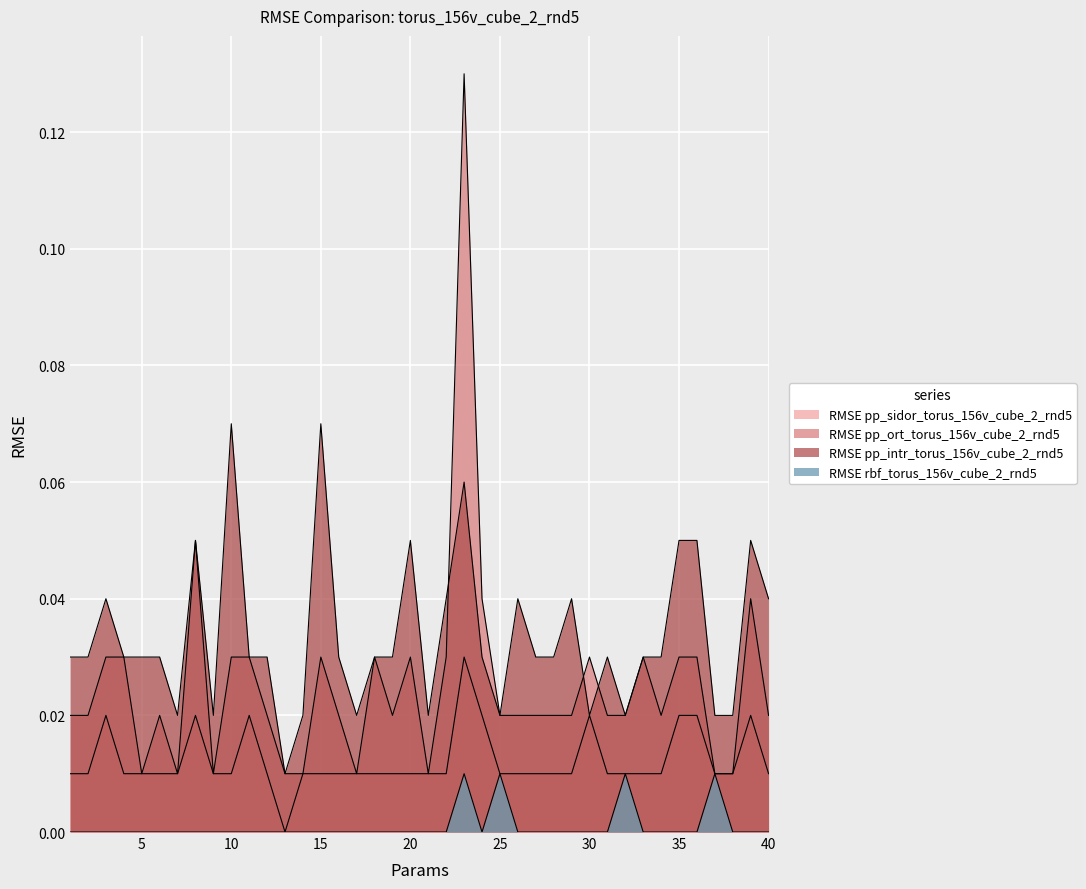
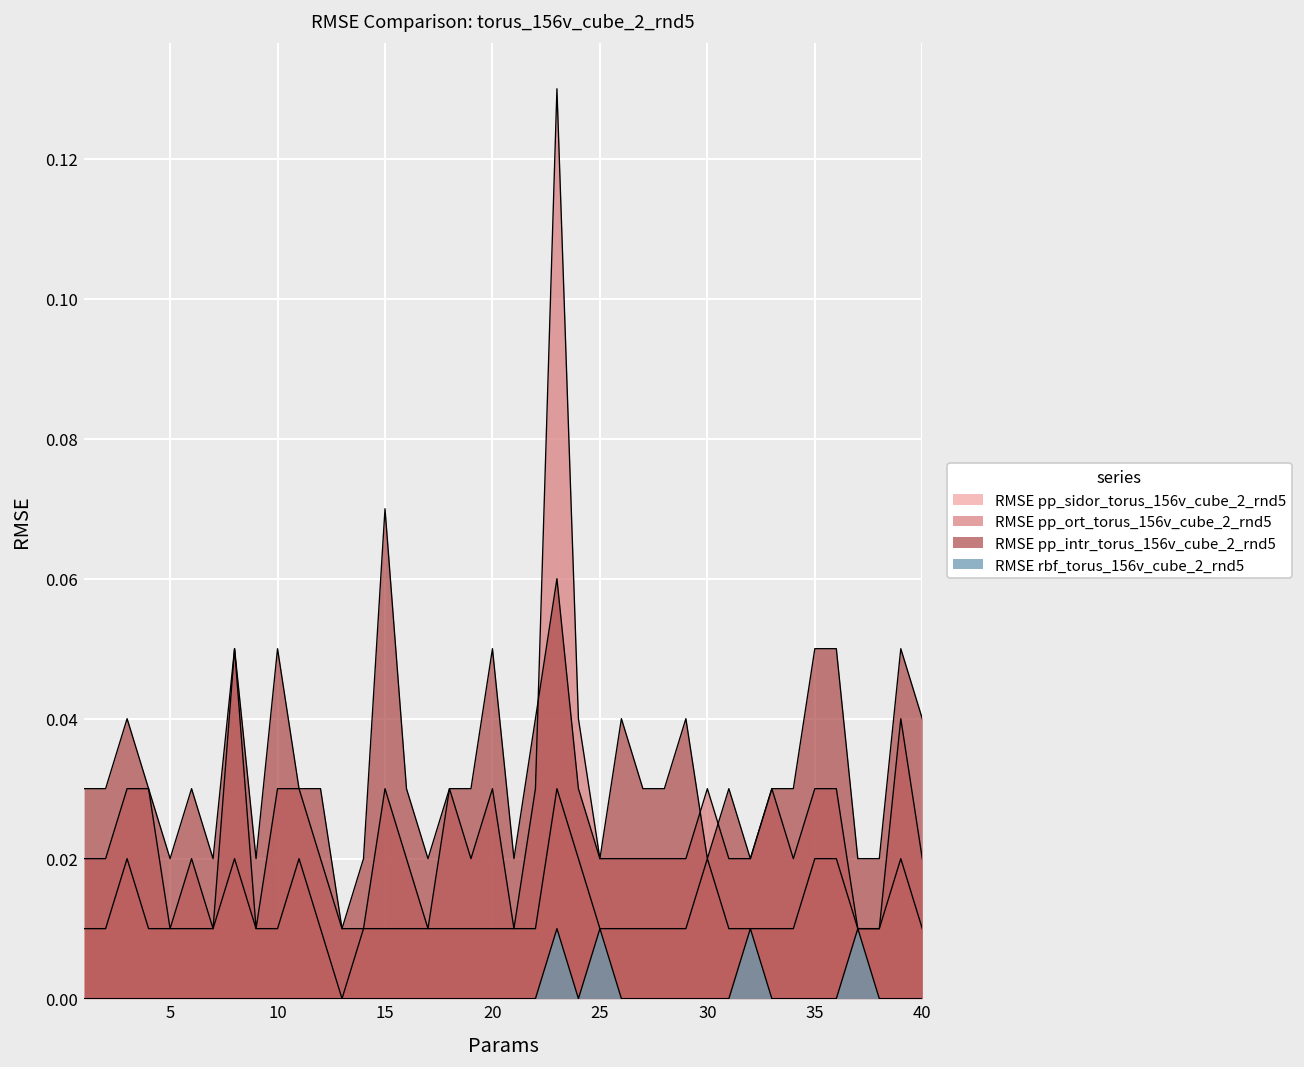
RMSE pp_intr_torus_156v_cube_2_rnd5, 5: 0.03 -> 0.02
RMSE pp_intr_torus_156v_cube_2_rnd5, 10: 0.07 -> 0.05
